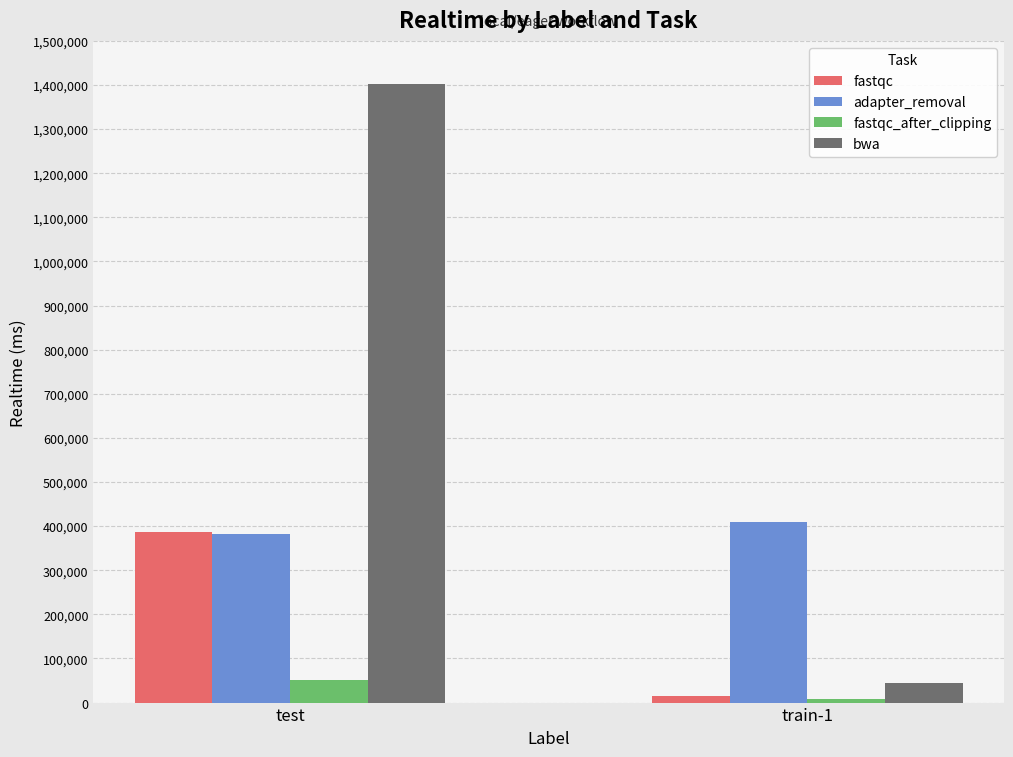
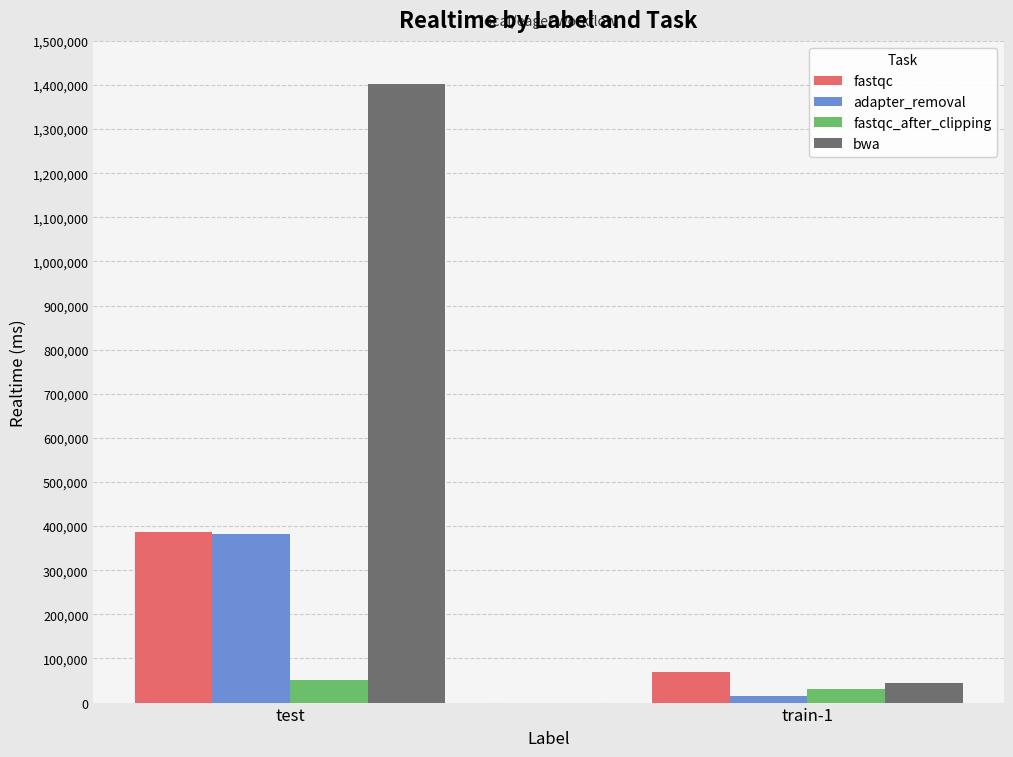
fastqc, train-1: 20,000 -> 70,000
adapter_removal, train-1: 410,000 -> 20,000
fastqc_after_clipping, train-1: 10,000 -> 30,000
